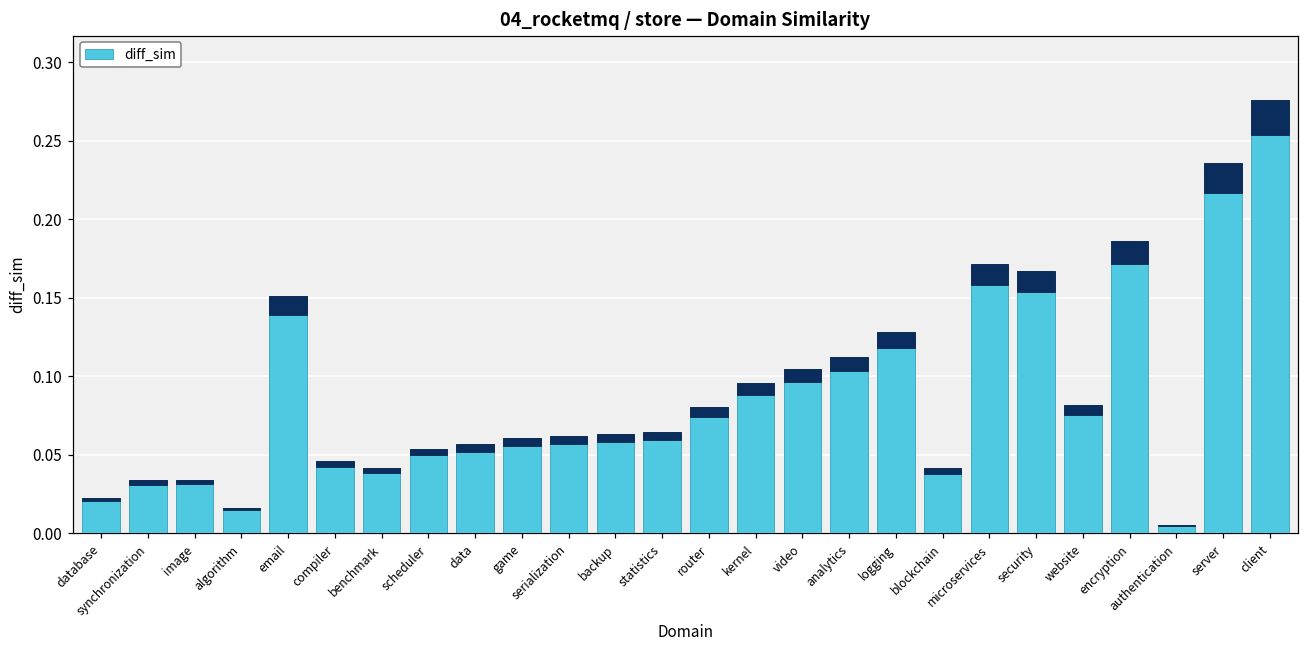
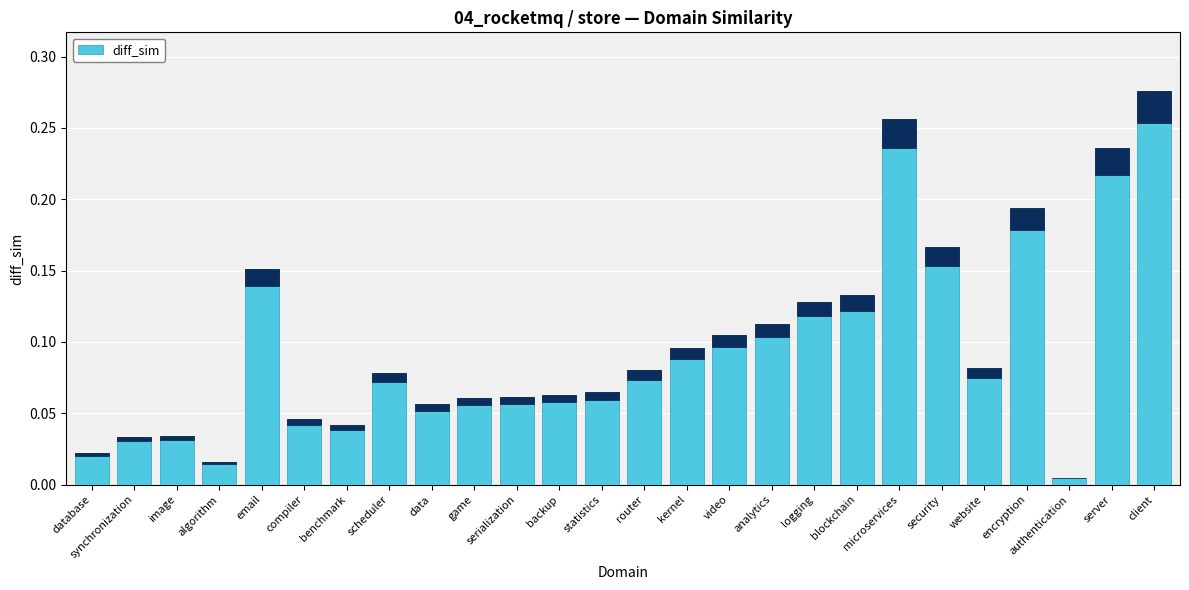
scheduler: 0.054 -> 0.078
blockchain: 0.041 -> 0.133
microservices: 0.172 -> 0.256
encryption: 0.186 -> 0.194
